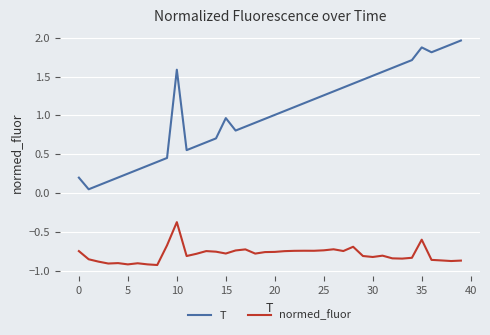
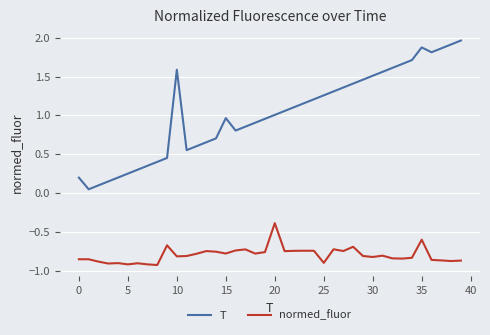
normed_fluor, 0: -0.7 -> -0.8
normed_fluor, 10: -0.4 -> -0.8
normed_fluor, 20: -0.8 -> -0.4
normed_fluor, 25: -0.7 -> -0.9
